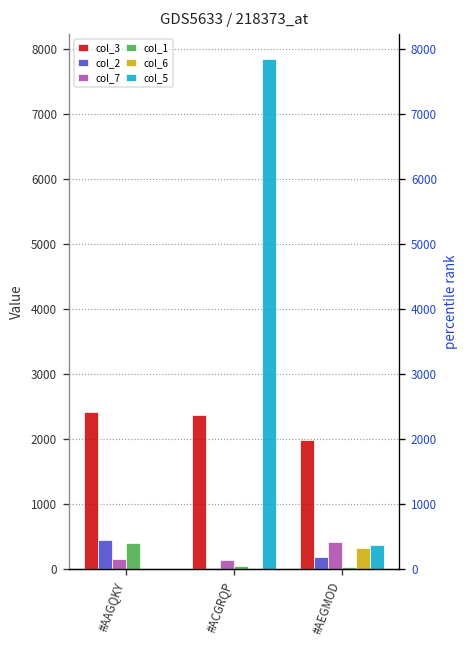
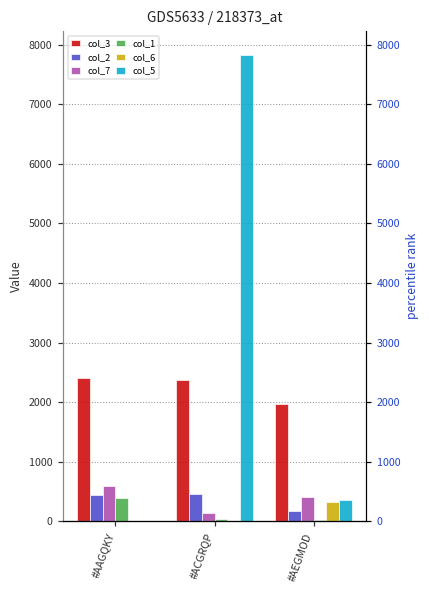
col_7, #AAGQKY: 100 -> 600
col_2, #ACGRQP: 0 -> 500
